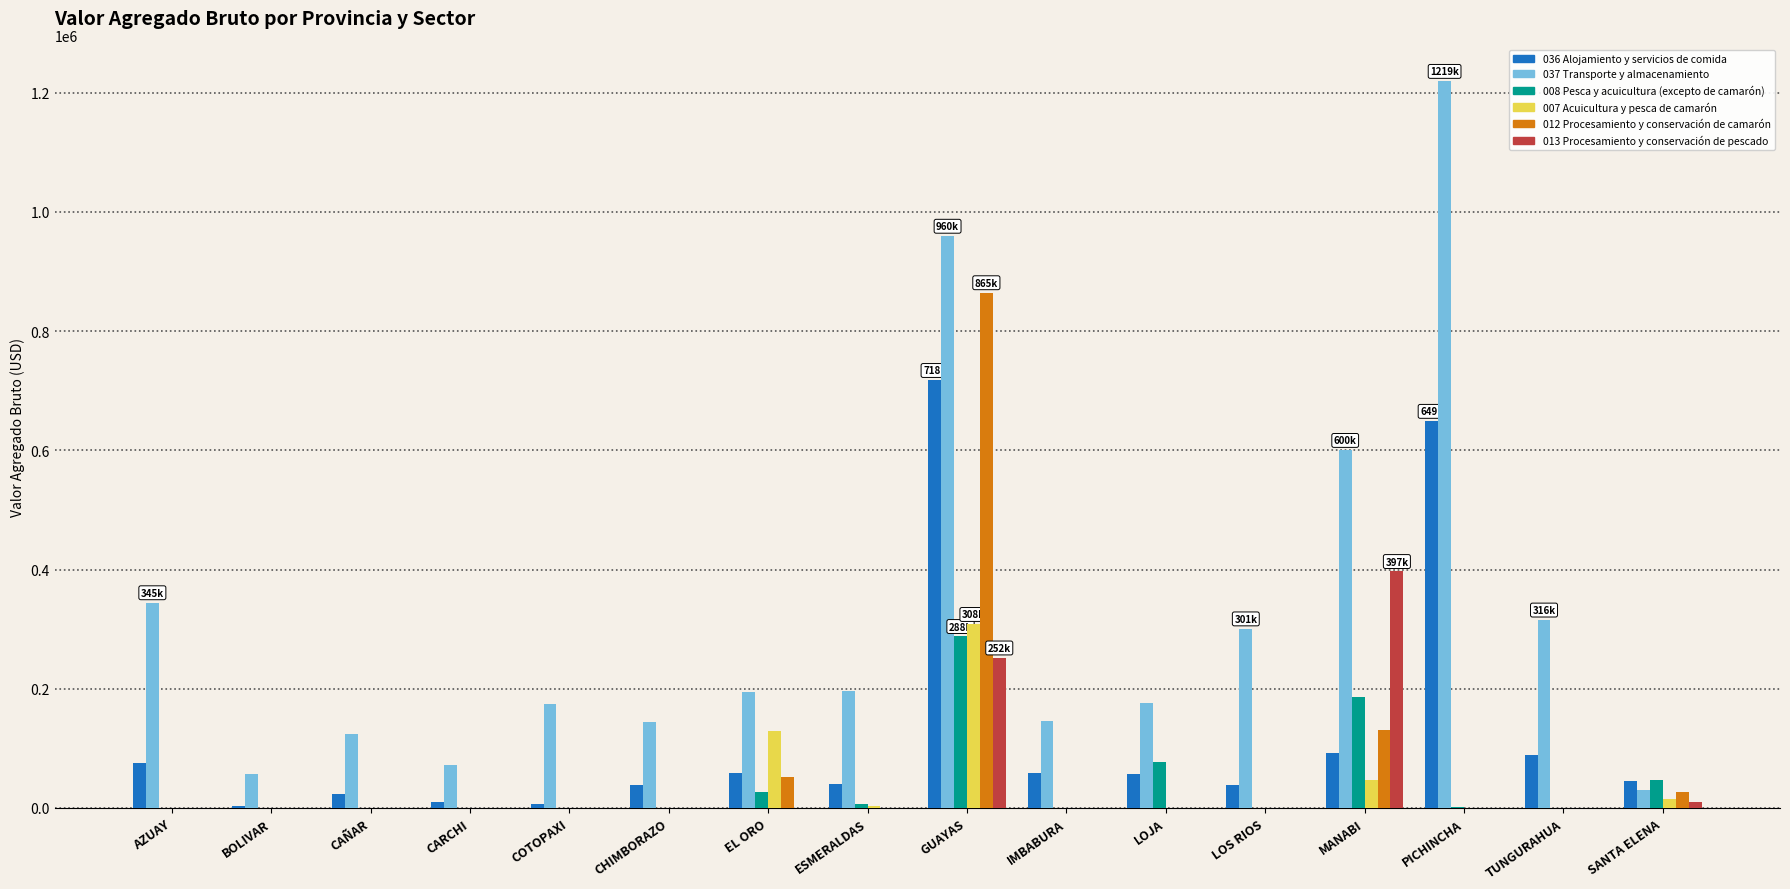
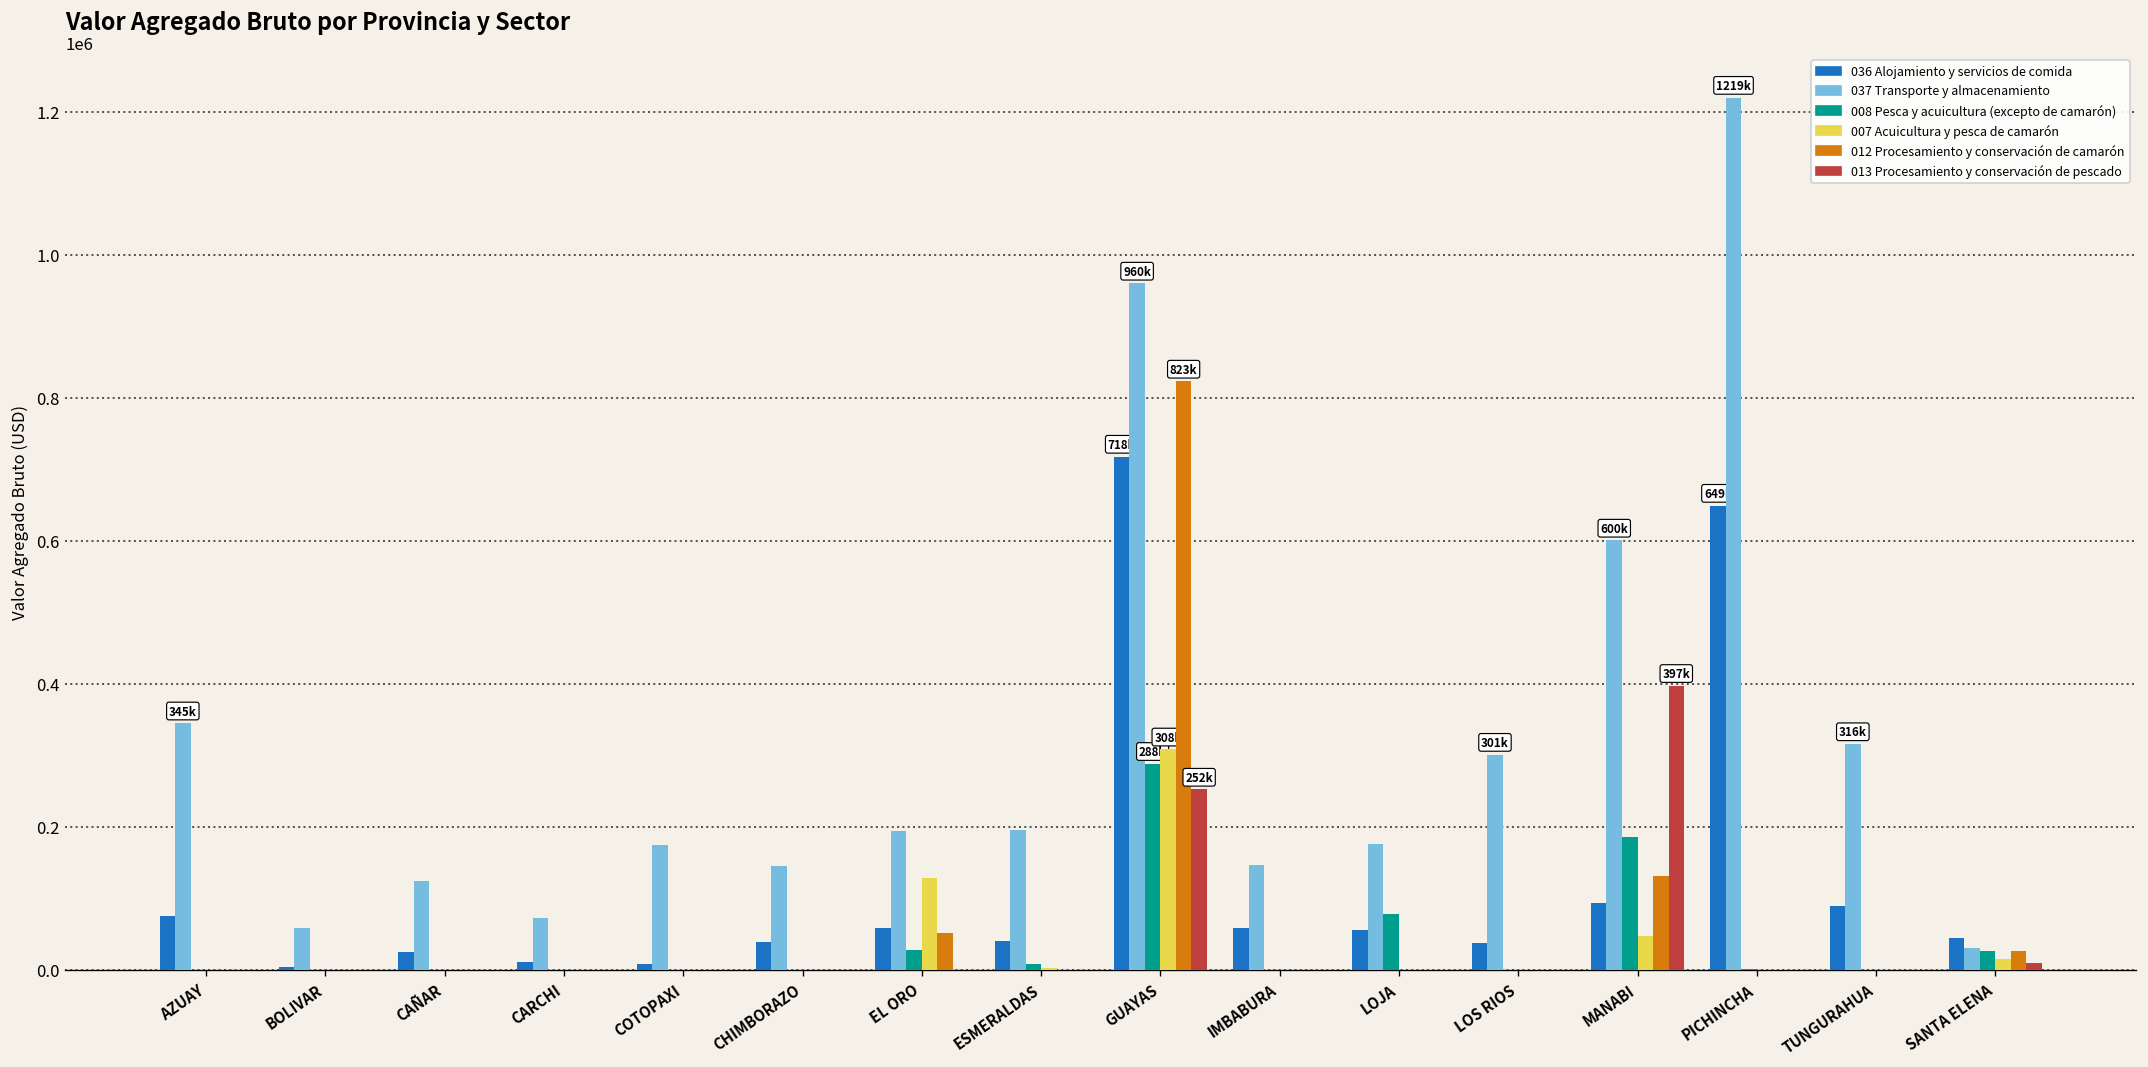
012 Procesamiento y conservación de camarón, GUAYAS: 865k -> 823k
008 Pesca y acuicultura (excepto de camarón), SANTA ELENA: 50000 -> 30000
